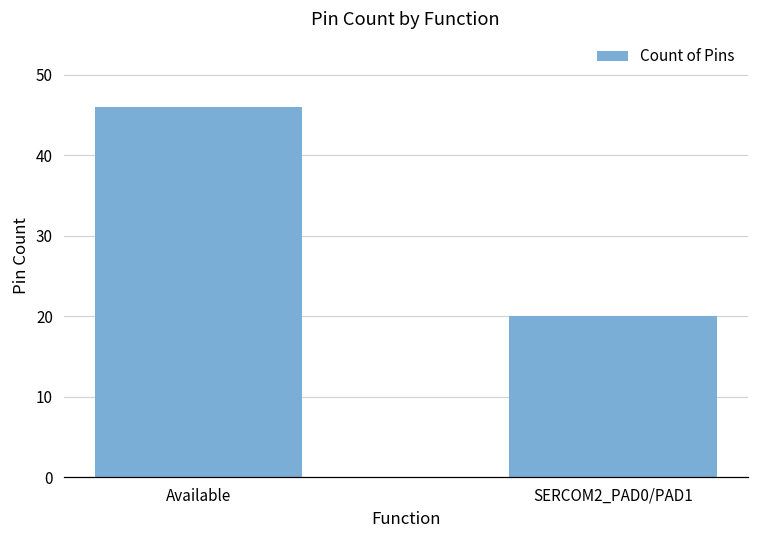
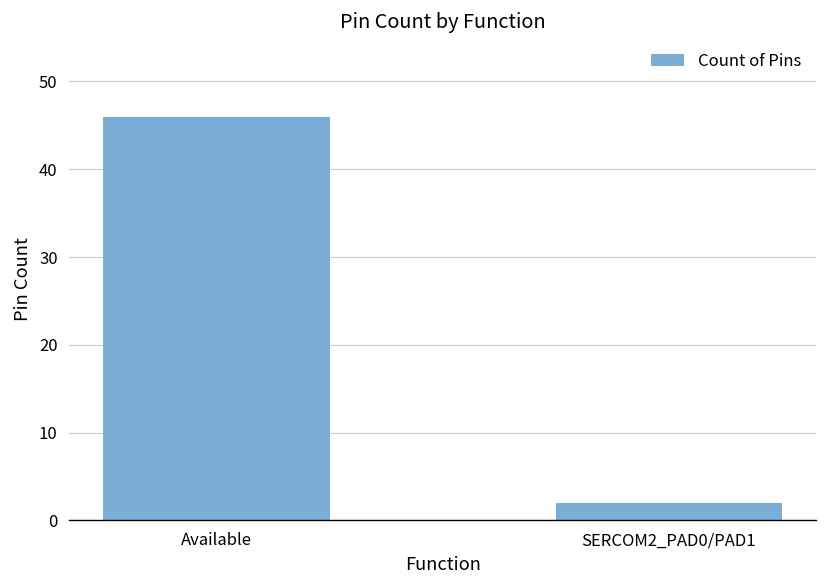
SERCOM2_PAD0/PAD1: 20 -> 2
